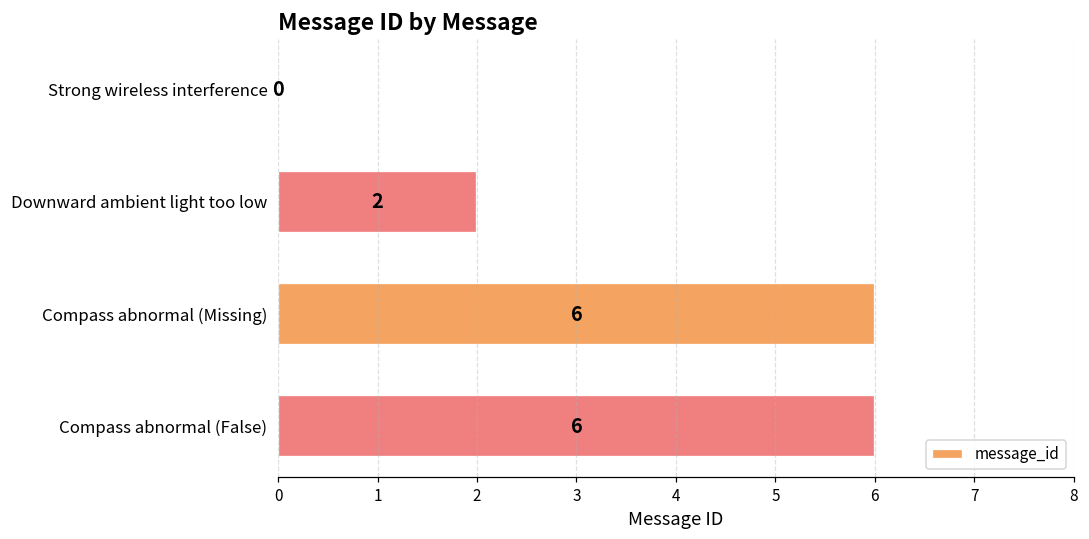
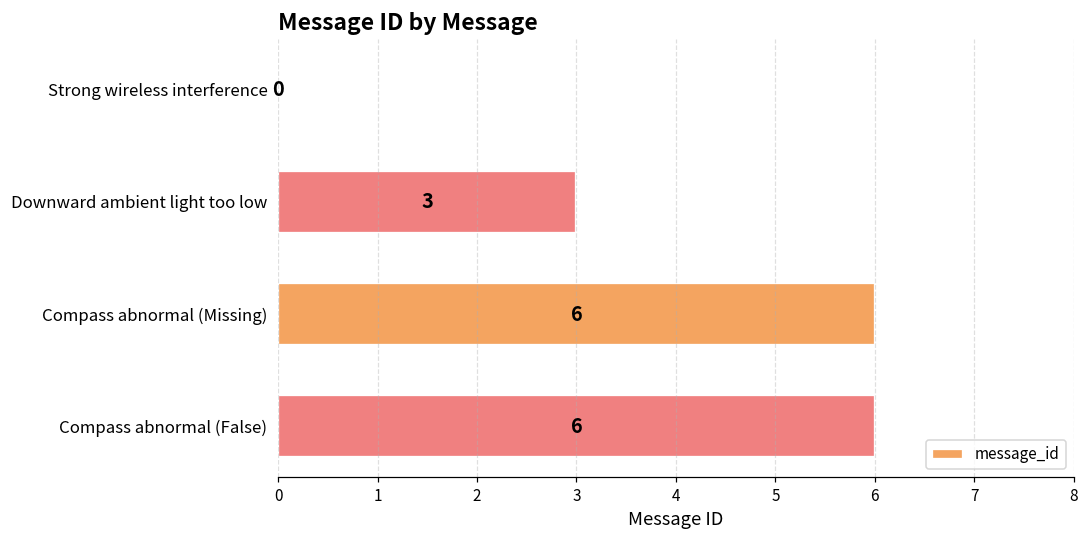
Downward ambient light too low: 2 -> 3
